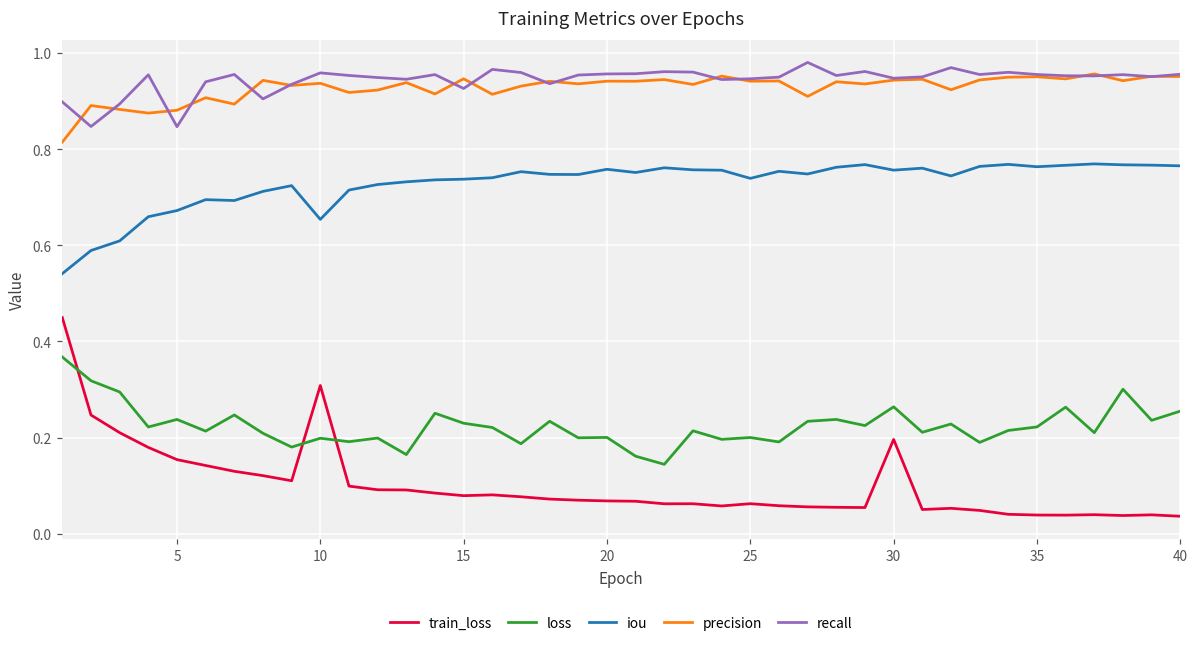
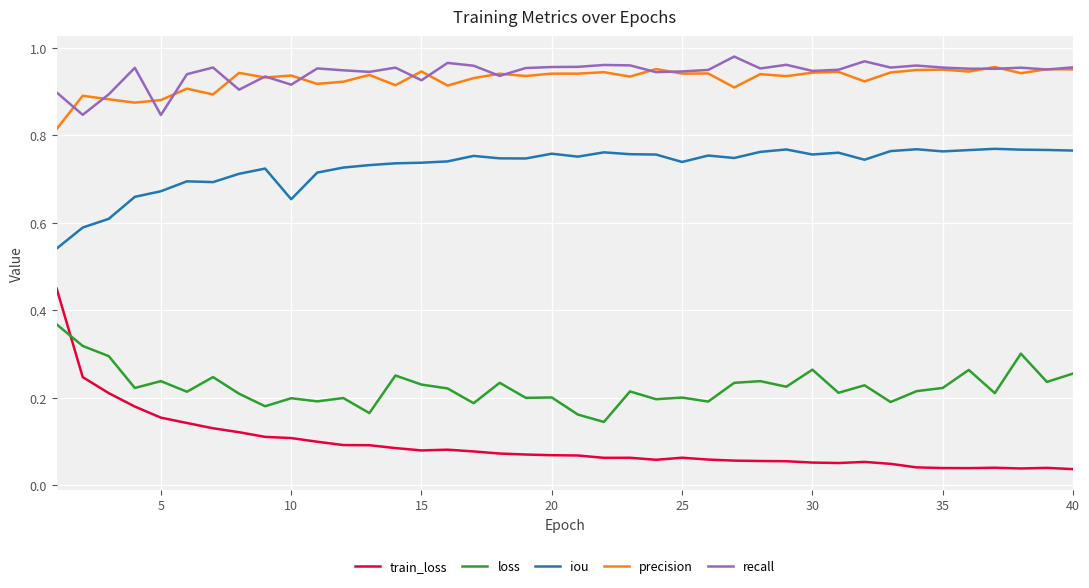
train_loss, 10: 0.31 -> 0.11
recall, 10: 0.96 -> 0.92
train_loss, 30: 0.20 -> 0.05
